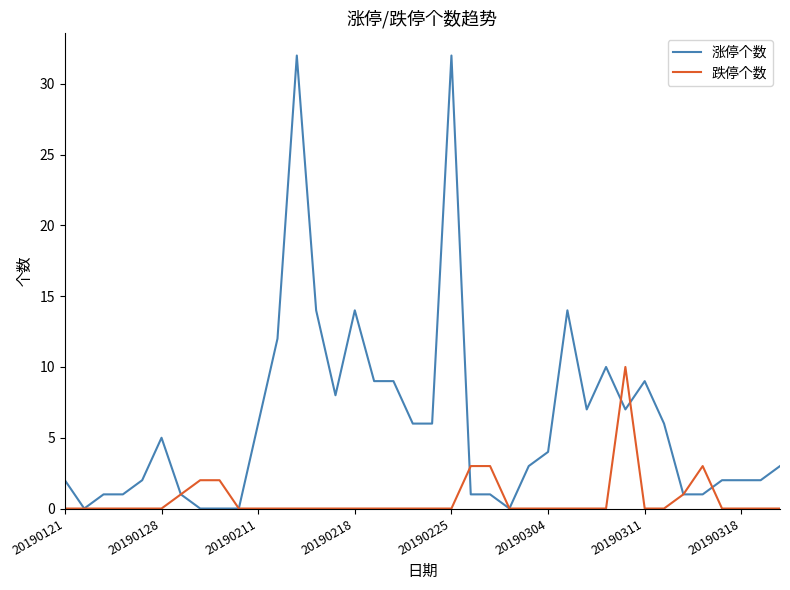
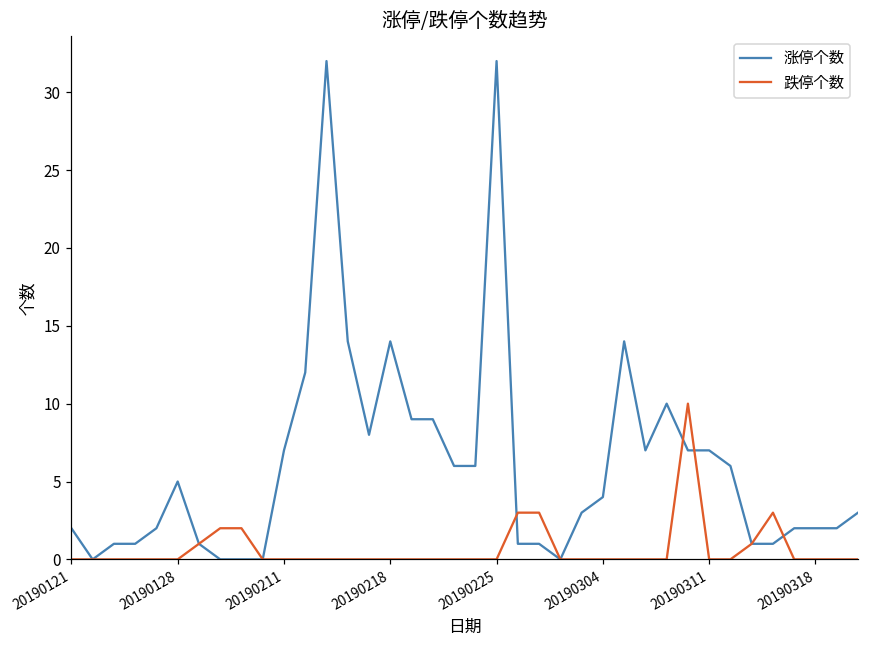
涨停个数, 20190211: 6 -> 7
涨停个数, 20190311: 9 -> 7
